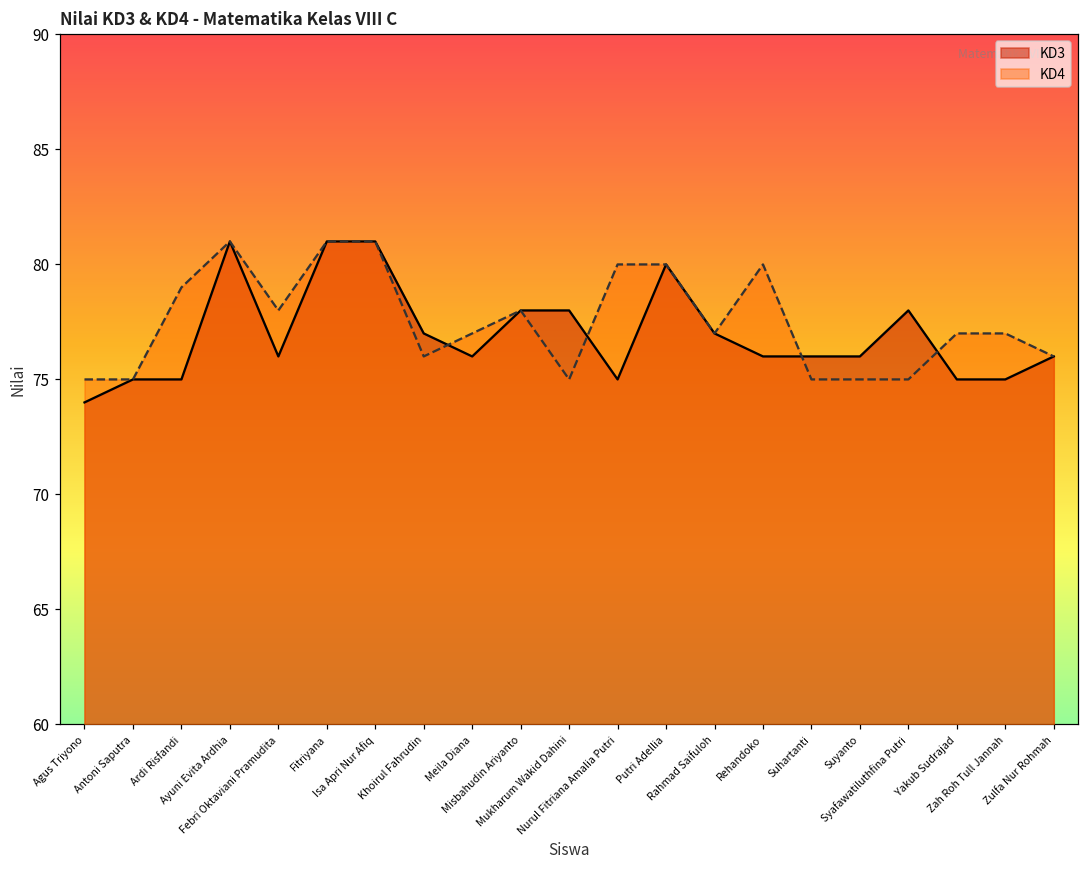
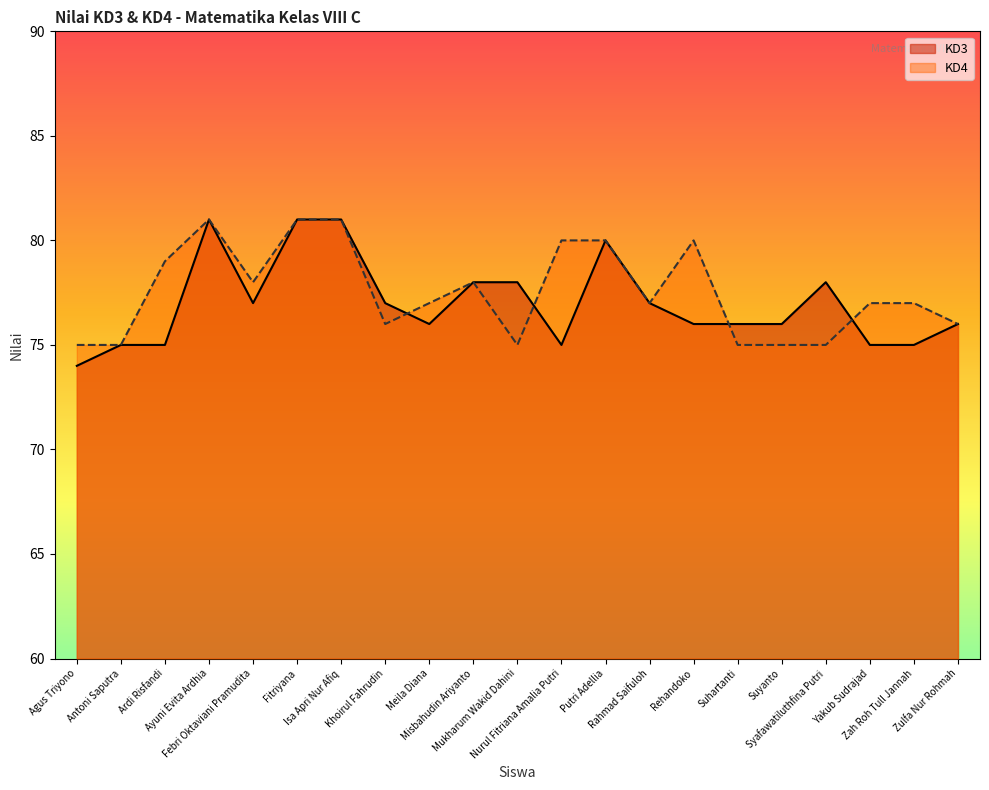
KD3, Febri Oktaviani Pramudita: 76 -> 77
